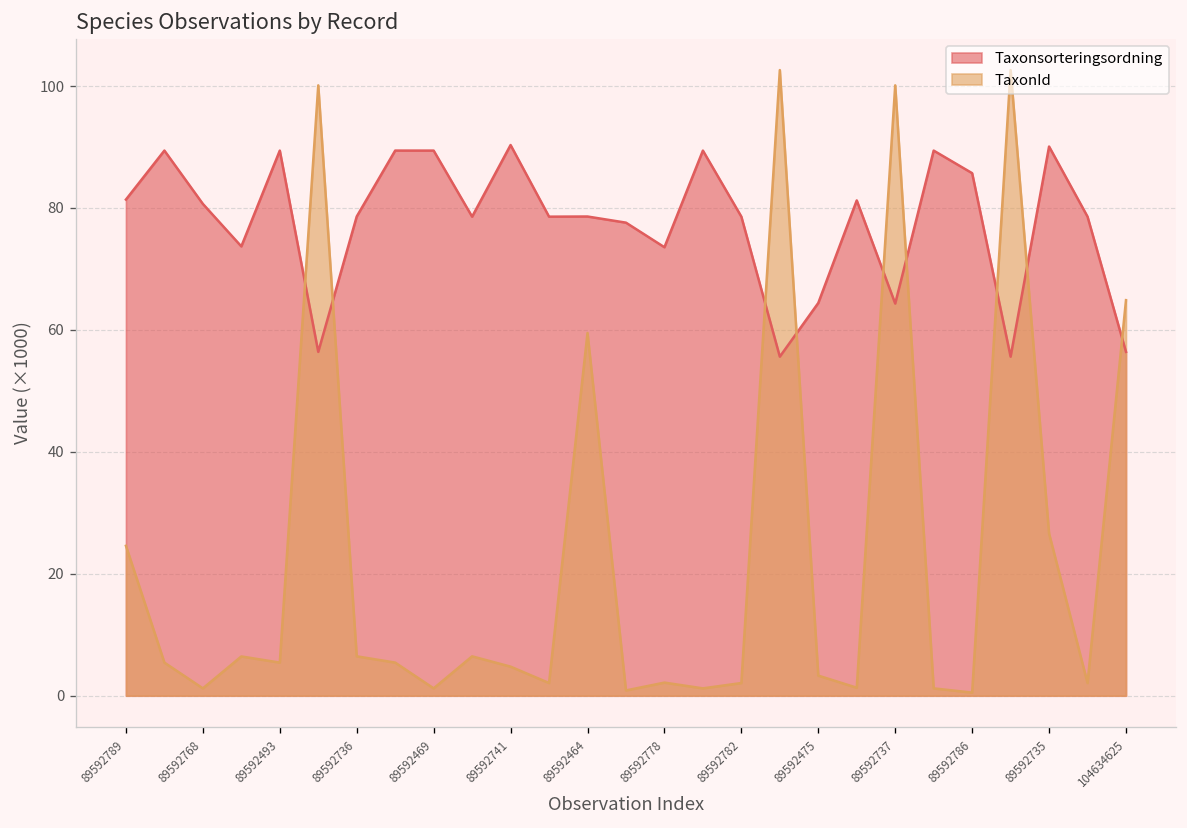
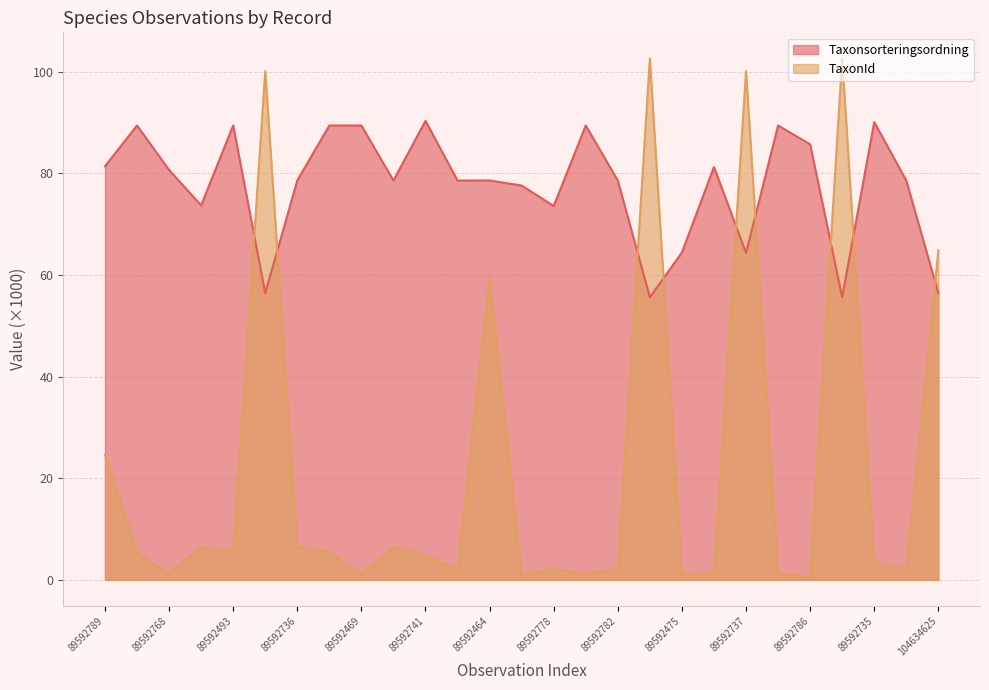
TaxonId, 89592475: 3 -> 1
TaxonId, 89592735: 27 -> 3
